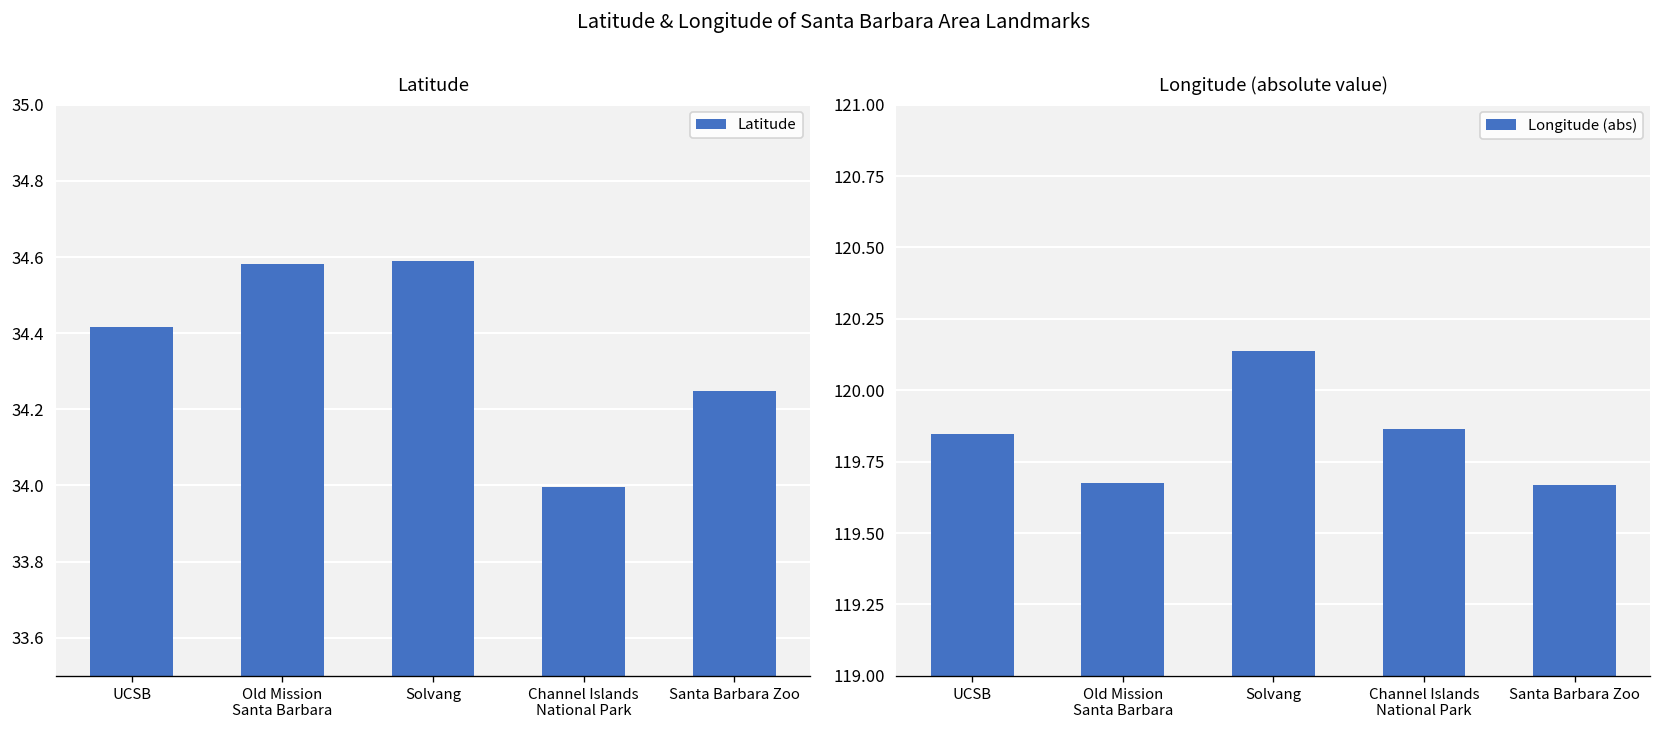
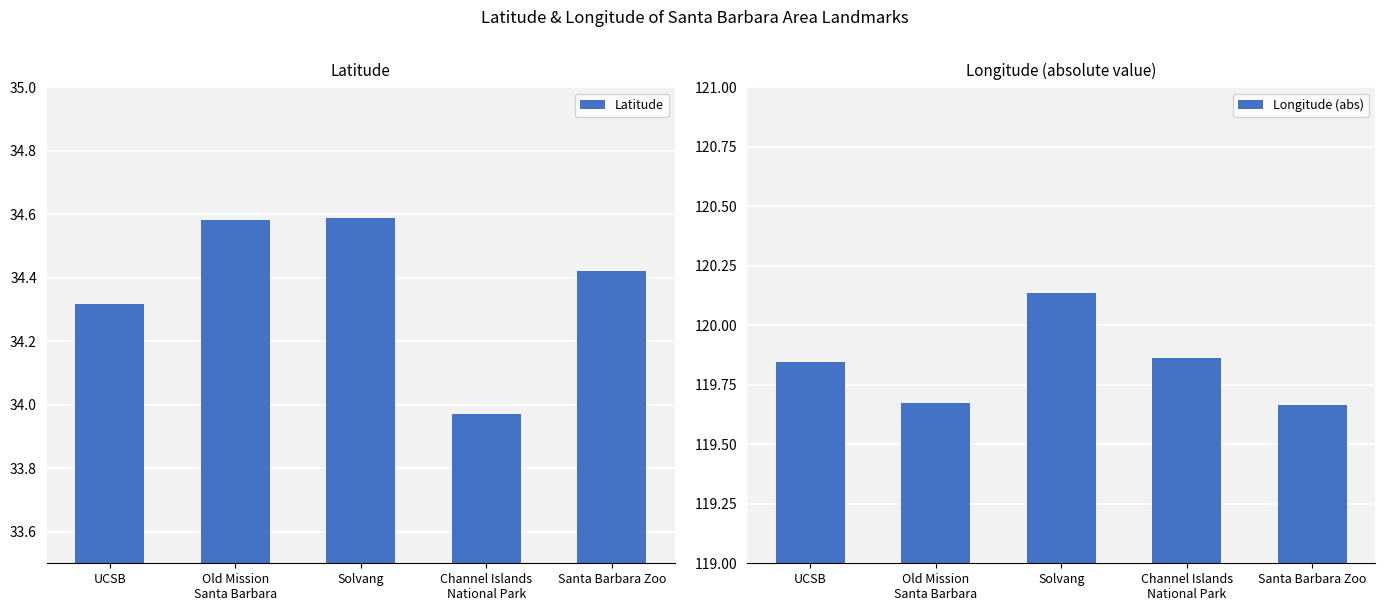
Latitude, UCSB: 34.42 -> 34.32
Latitude, Channel Islands National Park: 34.00 -> 33.97
Latitude, Santa Barbara Zoo: 34.25 -> 34.42
